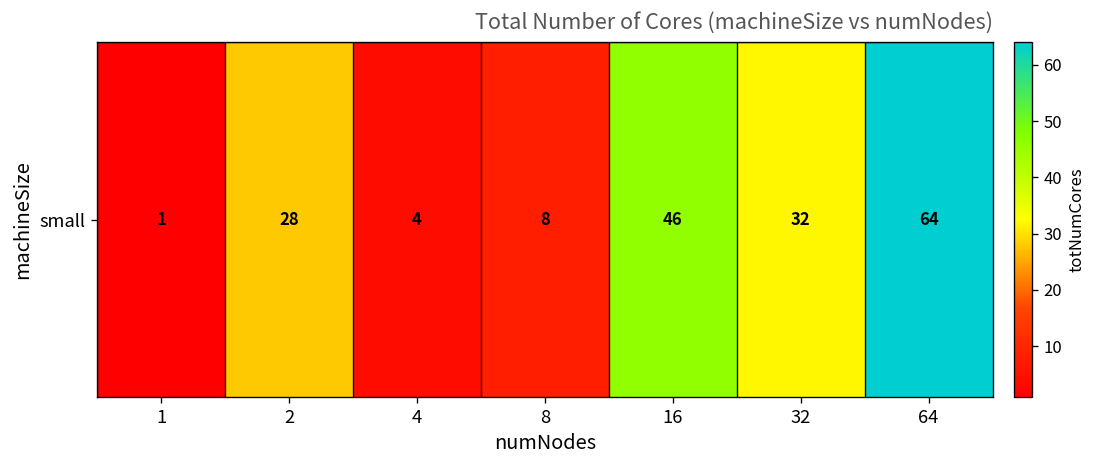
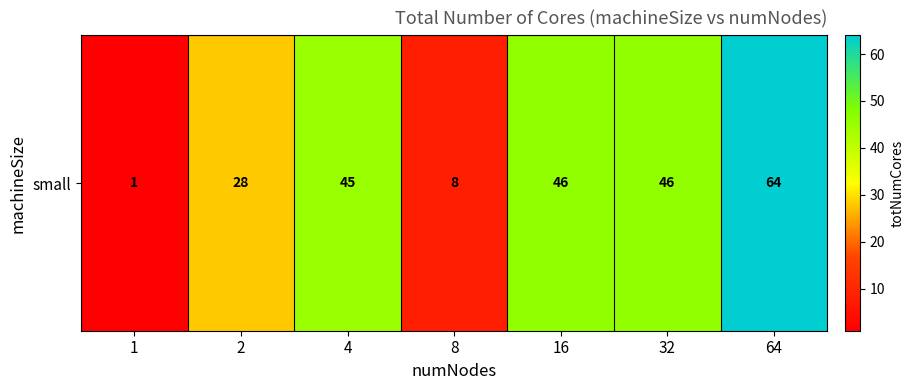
small, 4: 4 -> 45
small, 32: 32 -> 46
